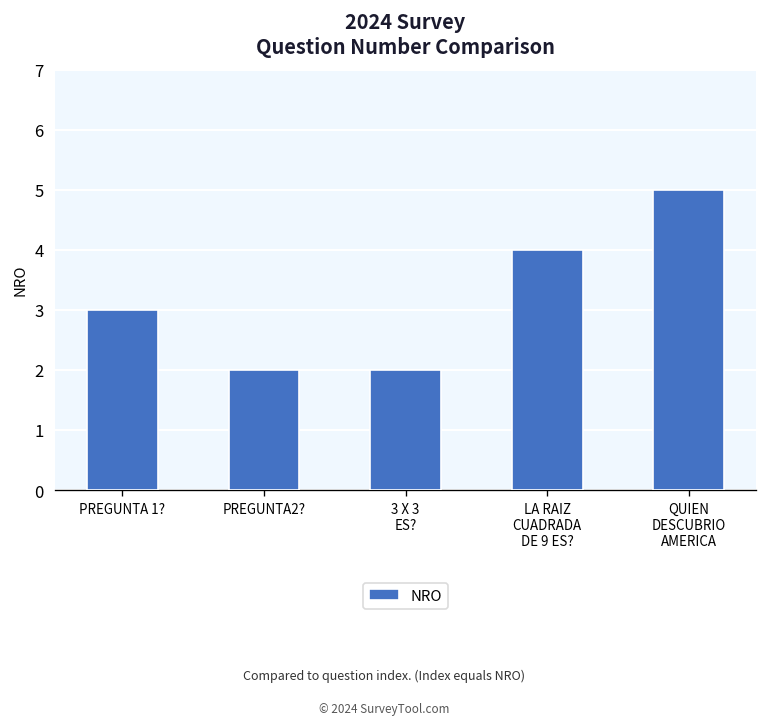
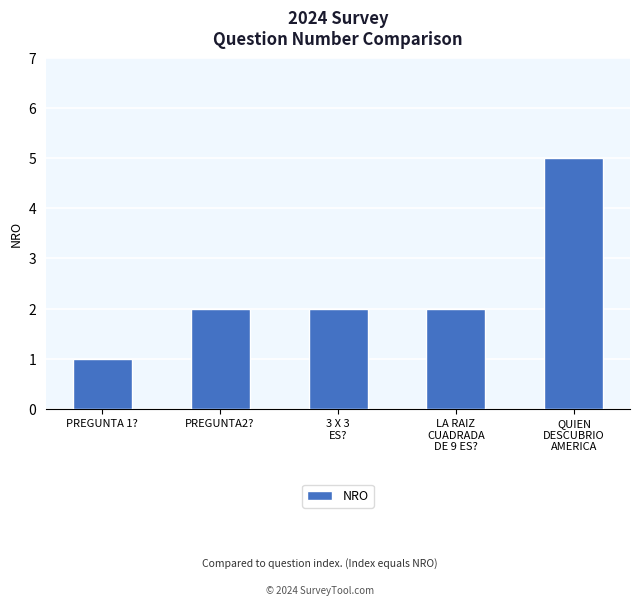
PREGUNTA 1?: 3 -> 1
LA RAIZ CUADRADA DE 9 ES?: 4 -> 2
